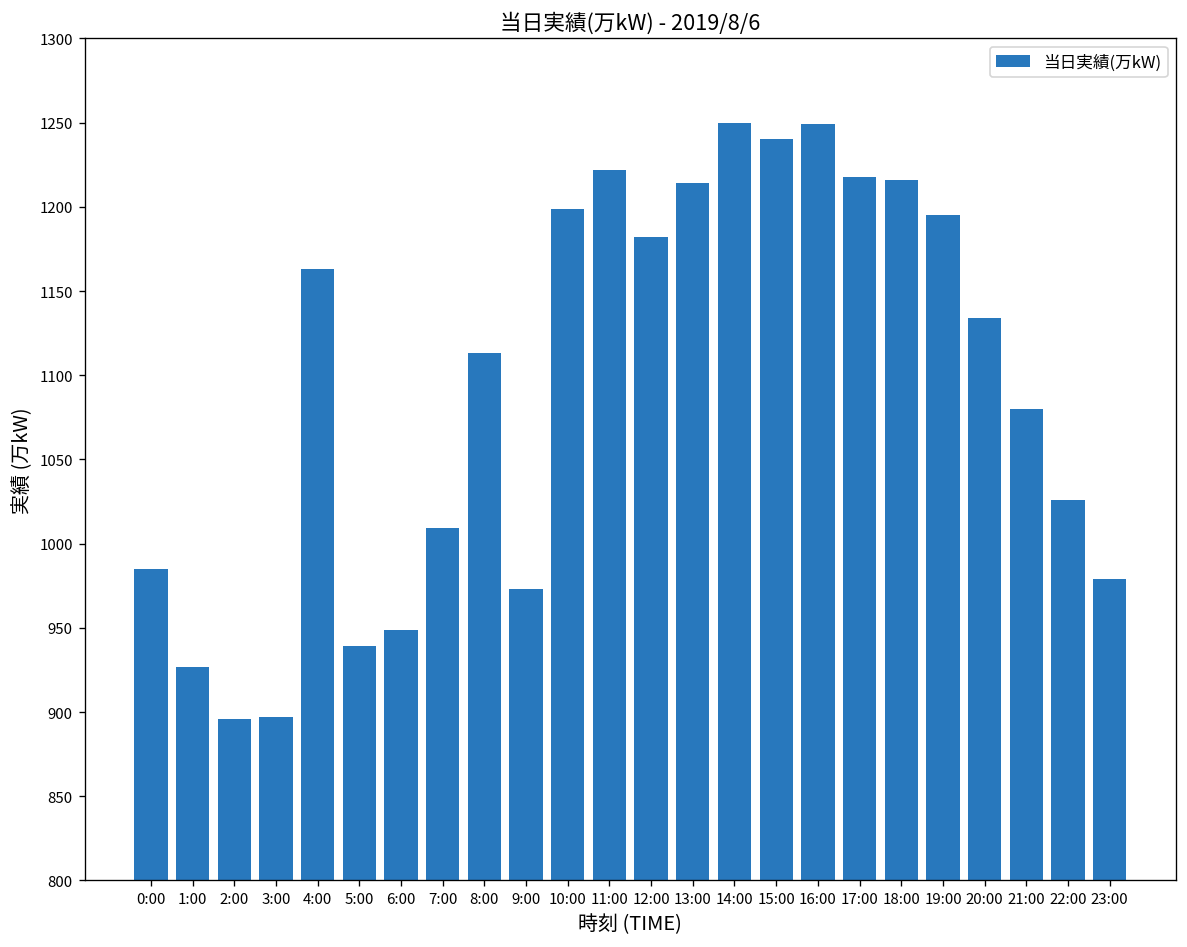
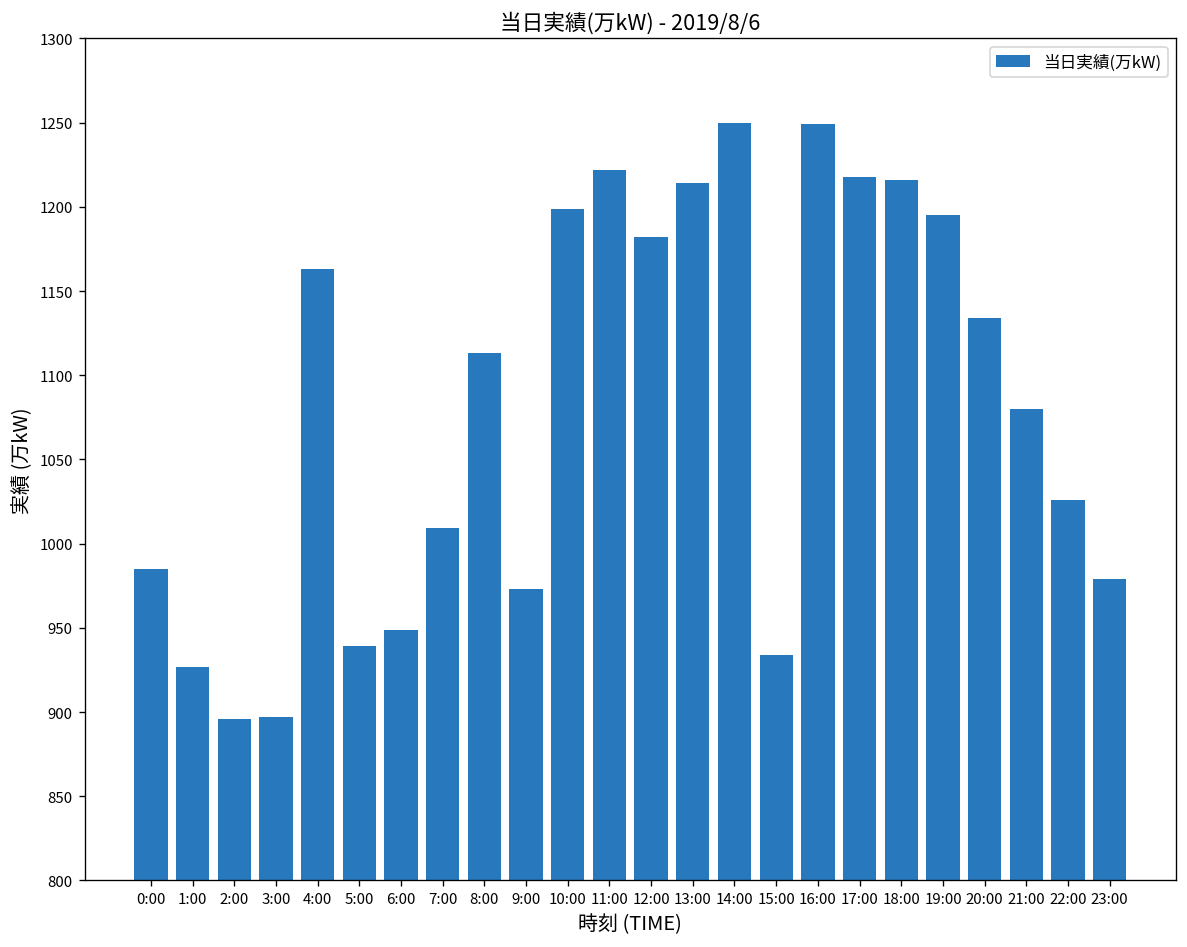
15:00: 1240 -> 934
